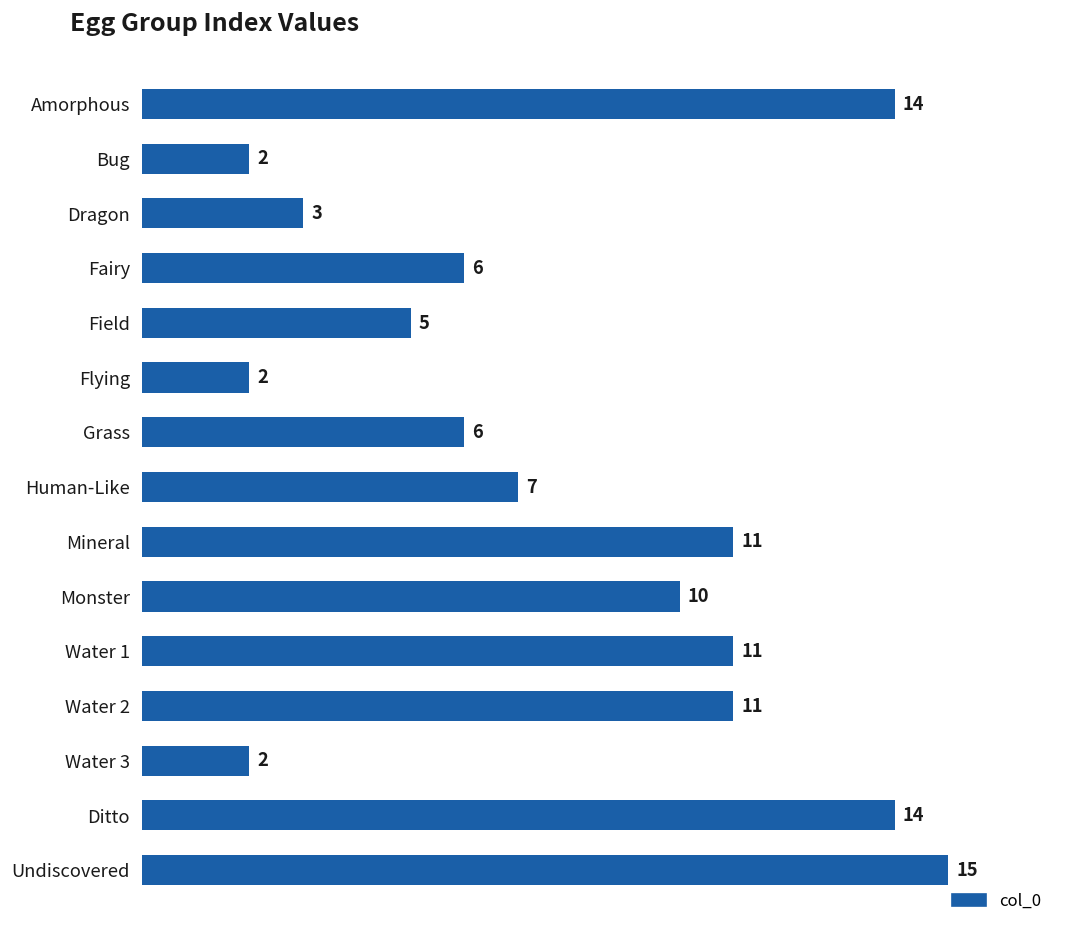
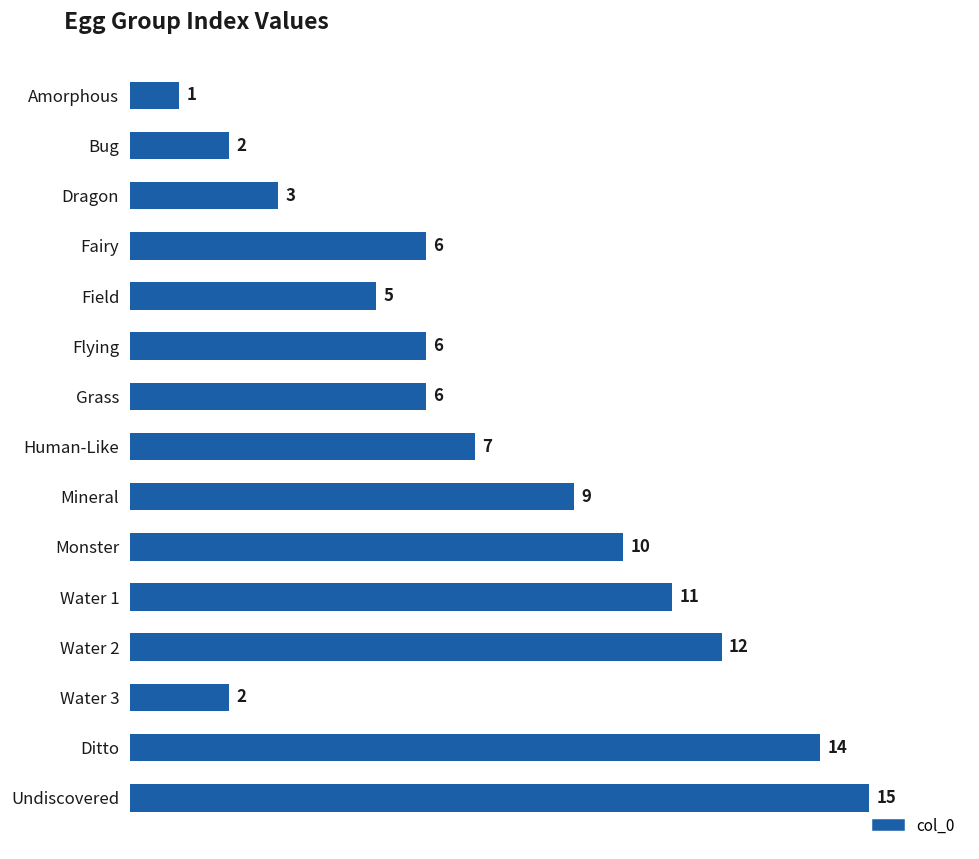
Amorphous: 14 -> 1
Flying: 2 -> 6
Mineral: 11 -> 9
Water 2: 11 -> 12
